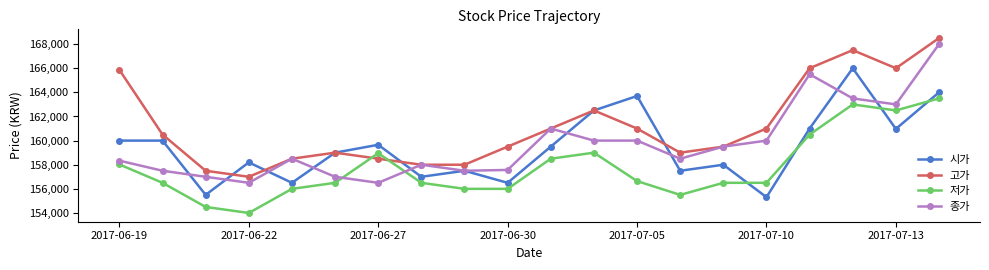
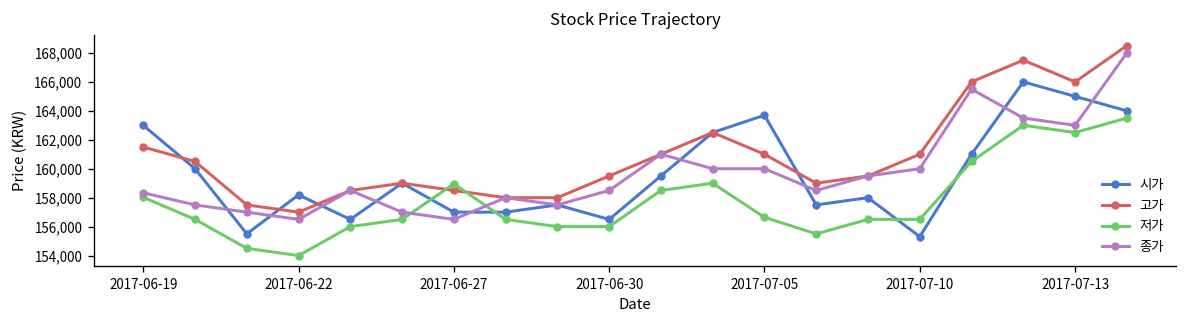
시가, 2017-06-19: 160,000 -> 163,000
고가, 2017-06-19: 165,900 -> 161,500
시가, 2017-06-27: 159,700 -> 157,000
종가, 2017-06-30: 157,600 -> 158,500
시가, 2017-07-13: 161,000 -> 165,000
